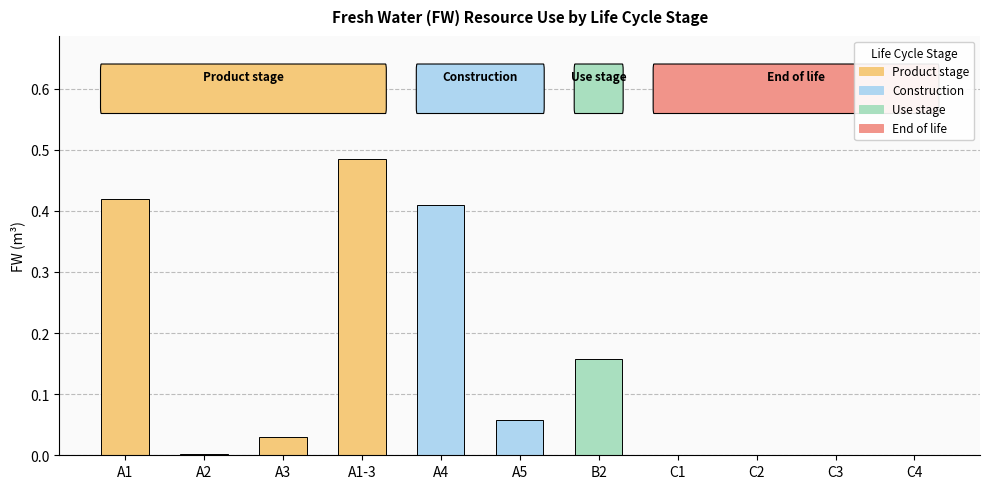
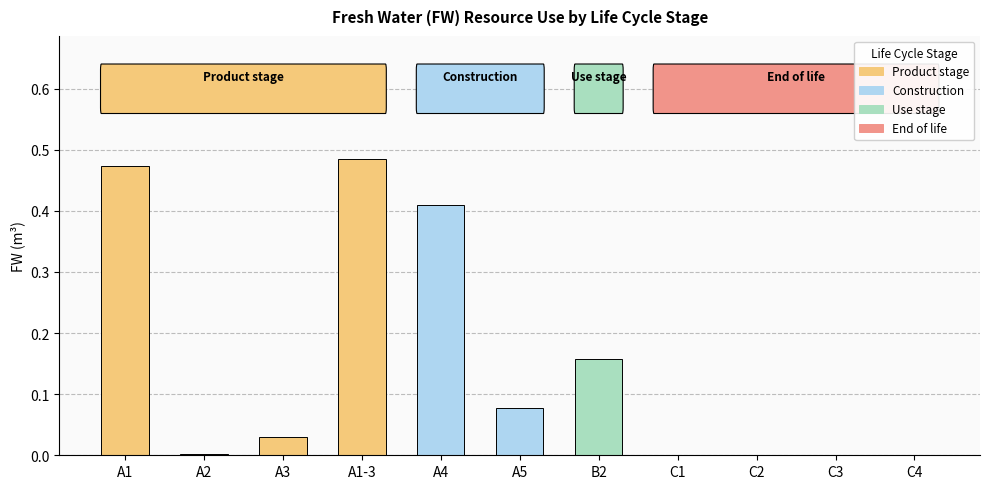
A1: 0.42 -> 0.47
A5: 0.06 -> 0.08
